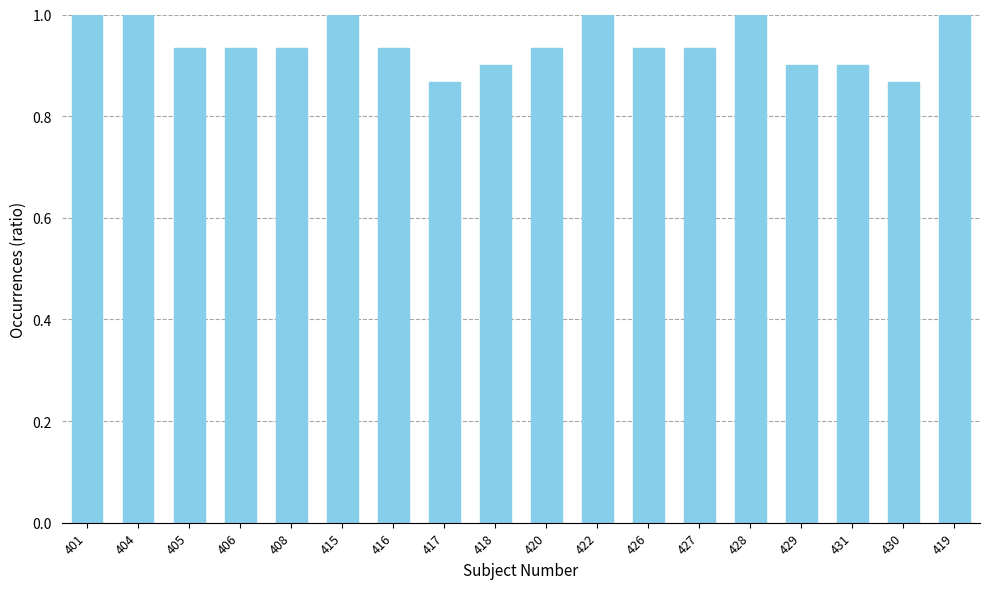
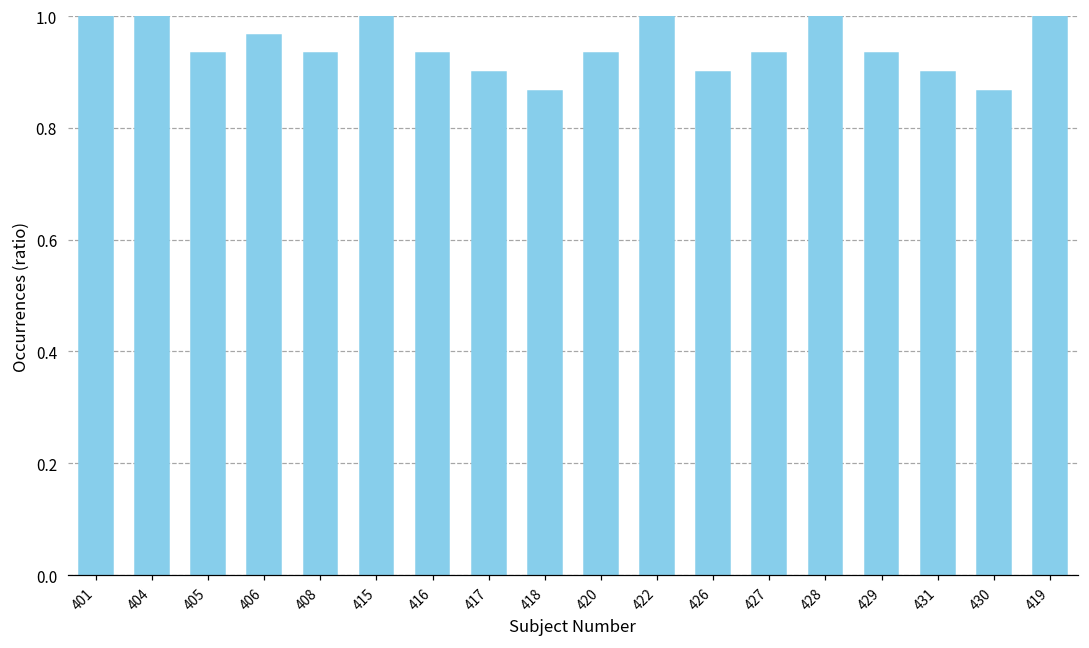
406: 0.93 -> 0.97
417: 0.87 -> 0.90
418: 0.90 -> 0.87
426: 0.93 -> 0.90
429: 0.90 -> 0.93
